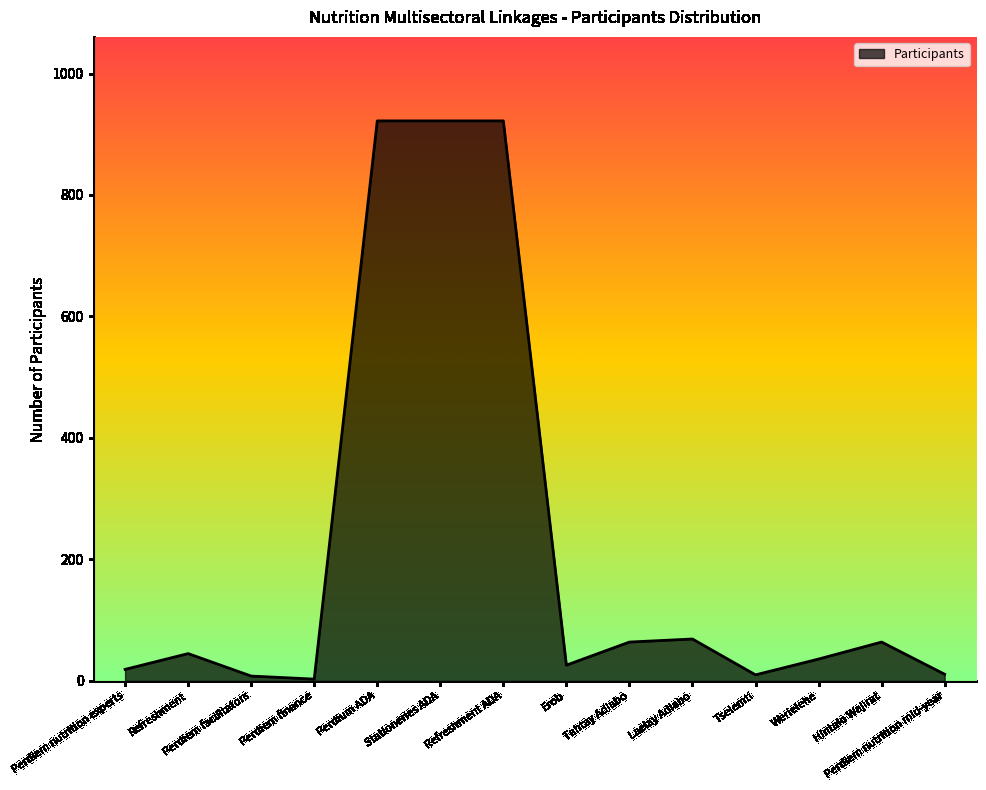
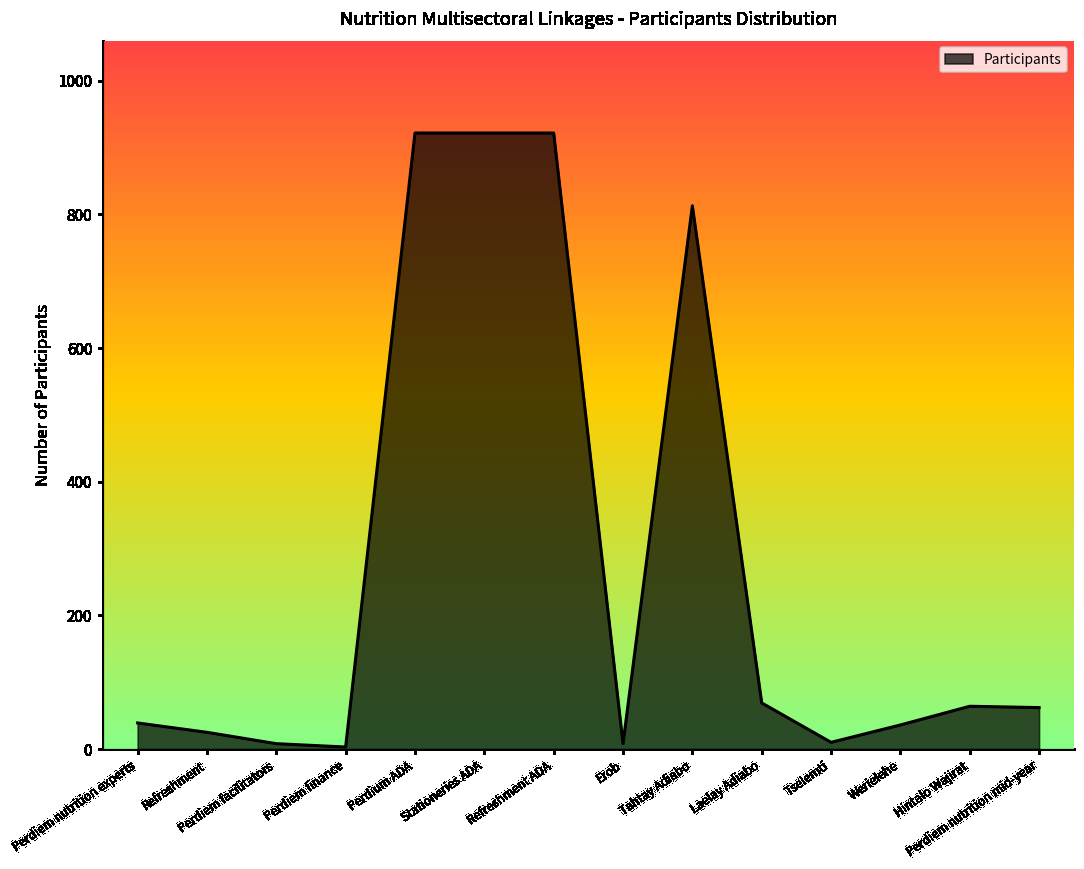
Perdiem nutrition experts: 20 -> 40
Refreshment: 50 -> 30
Erob: 30 -> 10
Tahtay Adiabo: 60 -> 810
Perdiem nutrition mid-year: 10 -> 60
